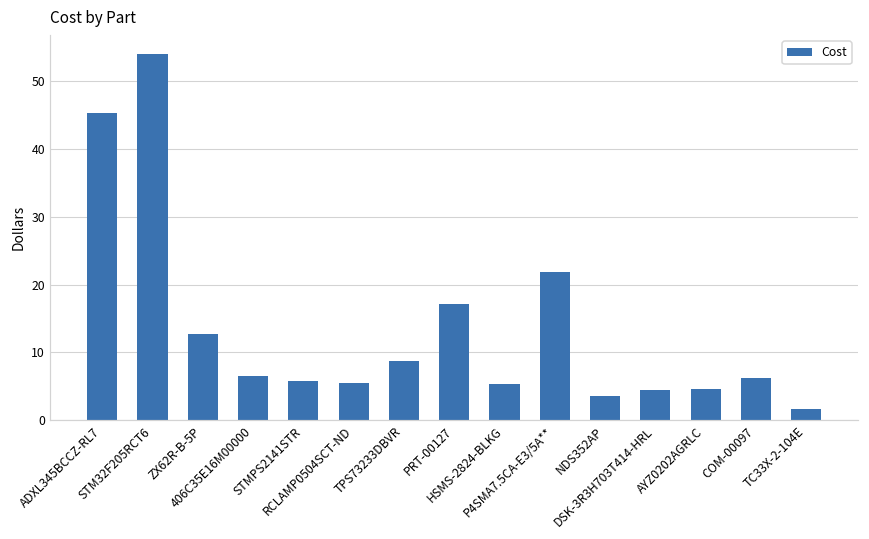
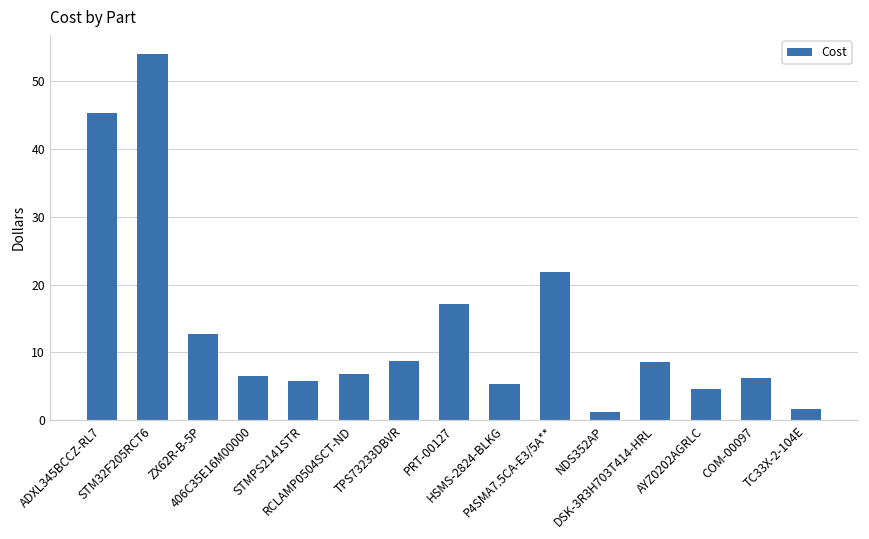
RCLAMP0504SCT-ND: 5 -> 7
NDS352AP: 4 -> 1
DSK-3R3H703T414-HRL: 5 -> 9
